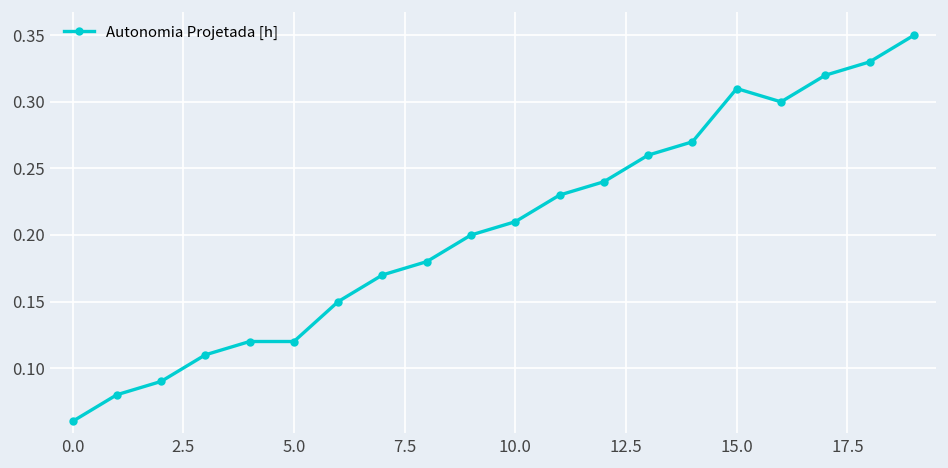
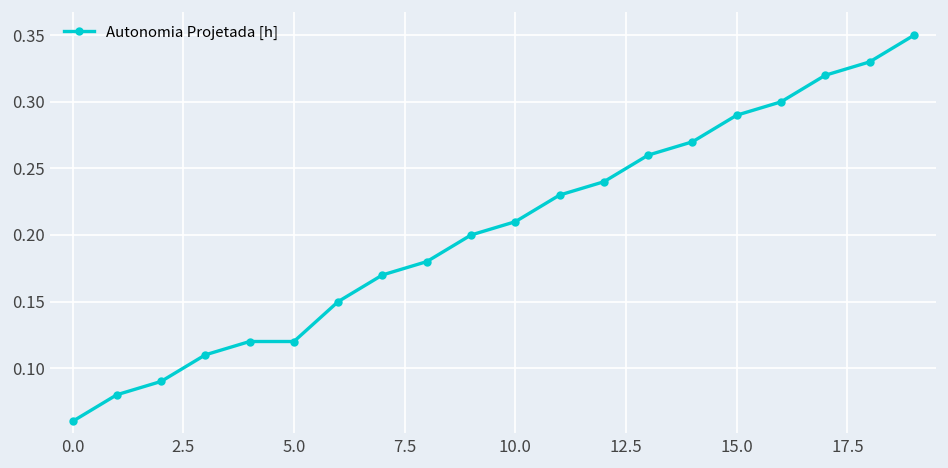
15.0: 0.31 -> 0.29
